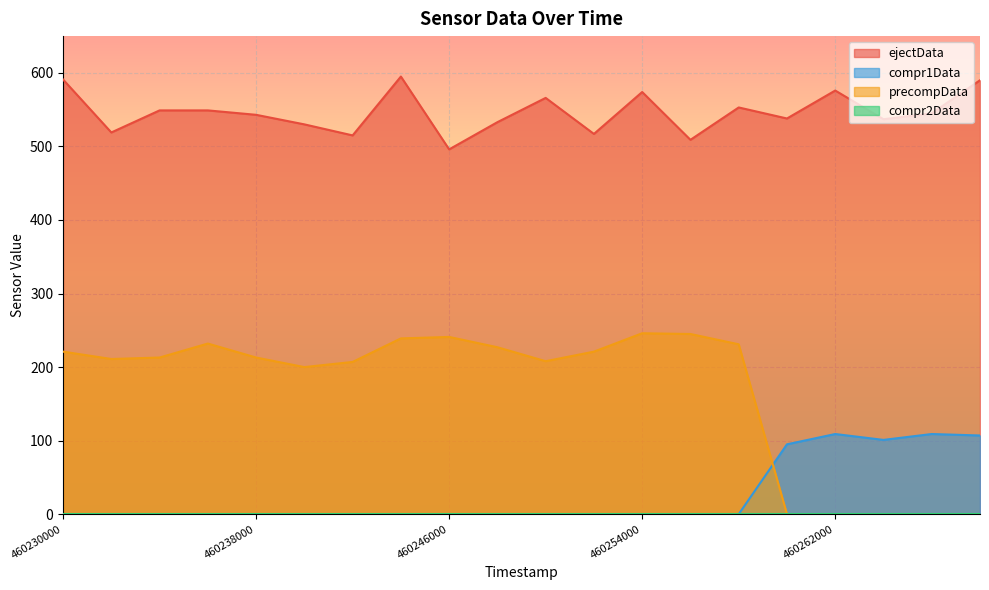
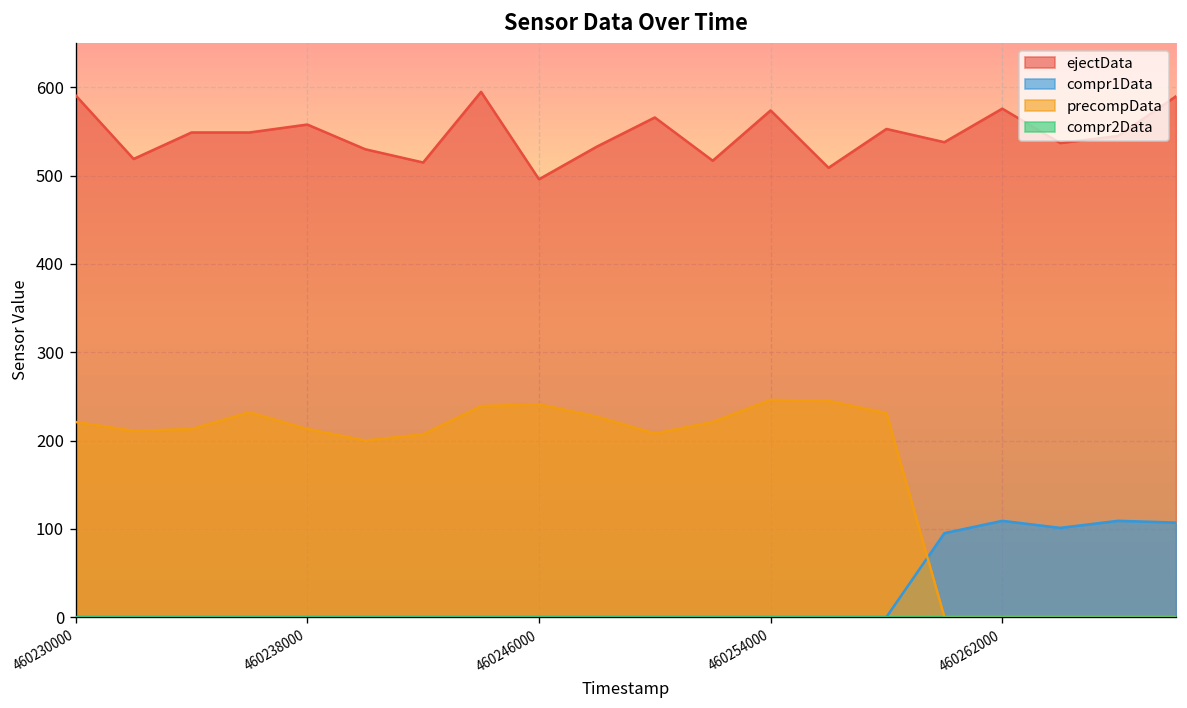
ejectData, 460238000: 540 -> 560
